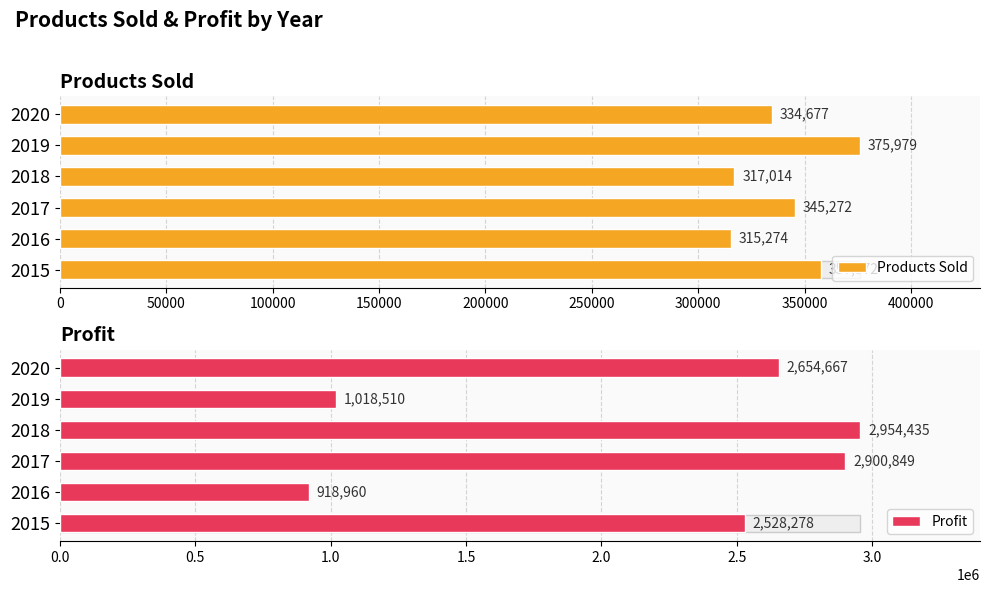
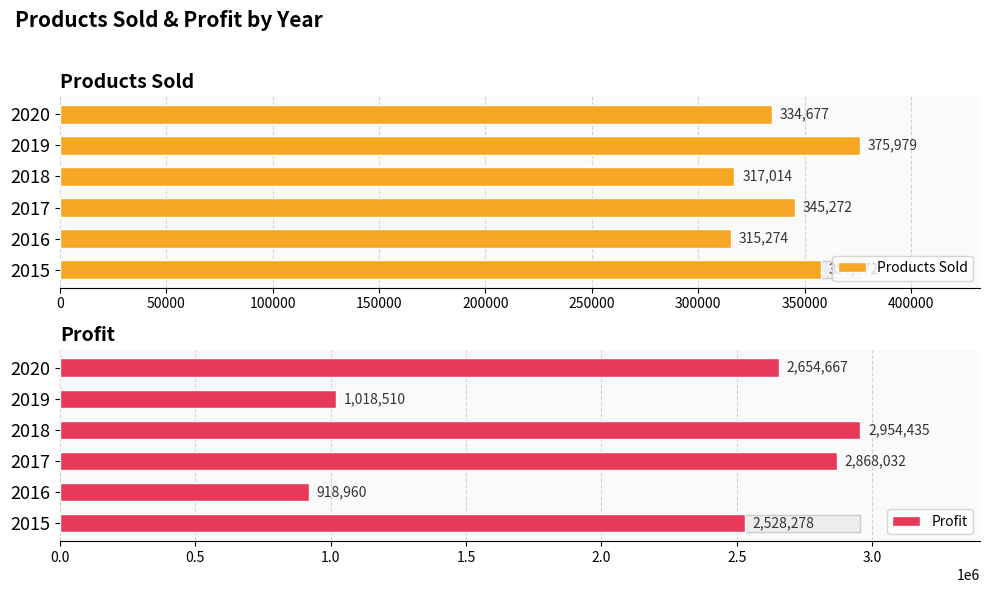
Profit, Profit, 2017: 2,900,849 -> 2,868,032
